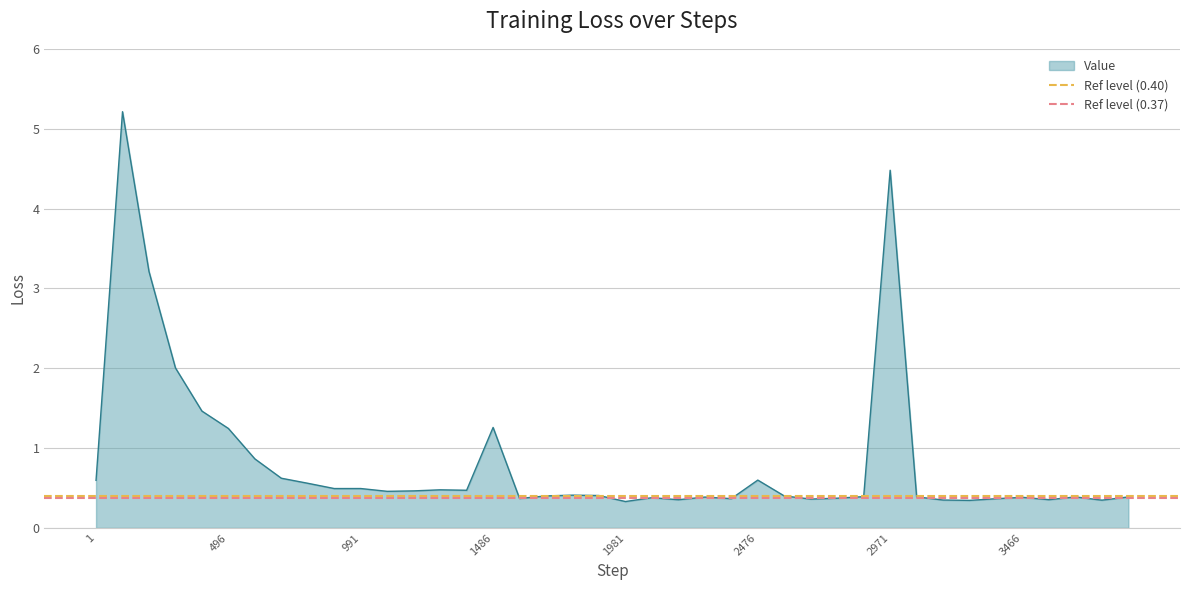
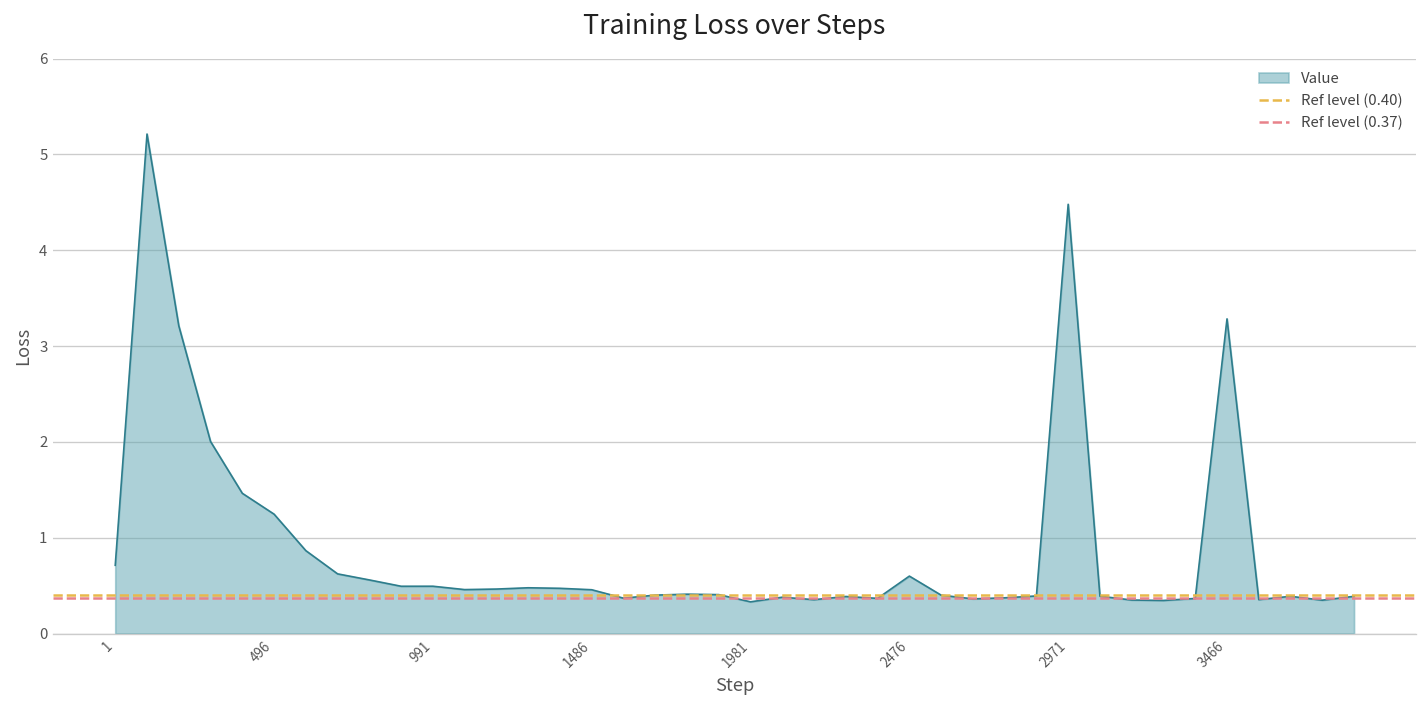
1: 0.6 -> 0.7
1486: 1.3 -> 0.5
3466: 0.4 -> 3.3
